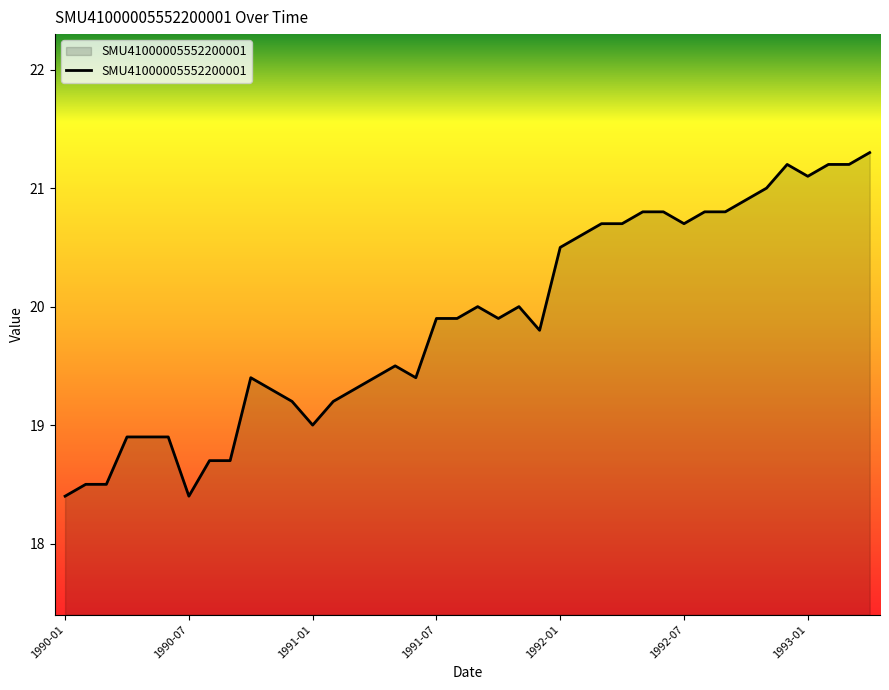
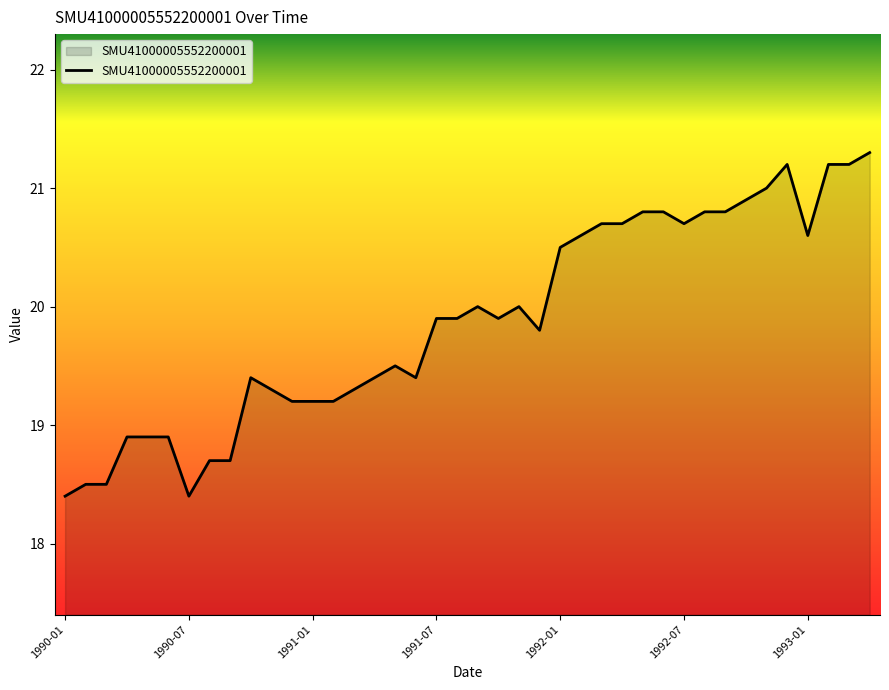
1991-01: 19.0 -> 19.2
1993-01: 21.1 -> 20.6
